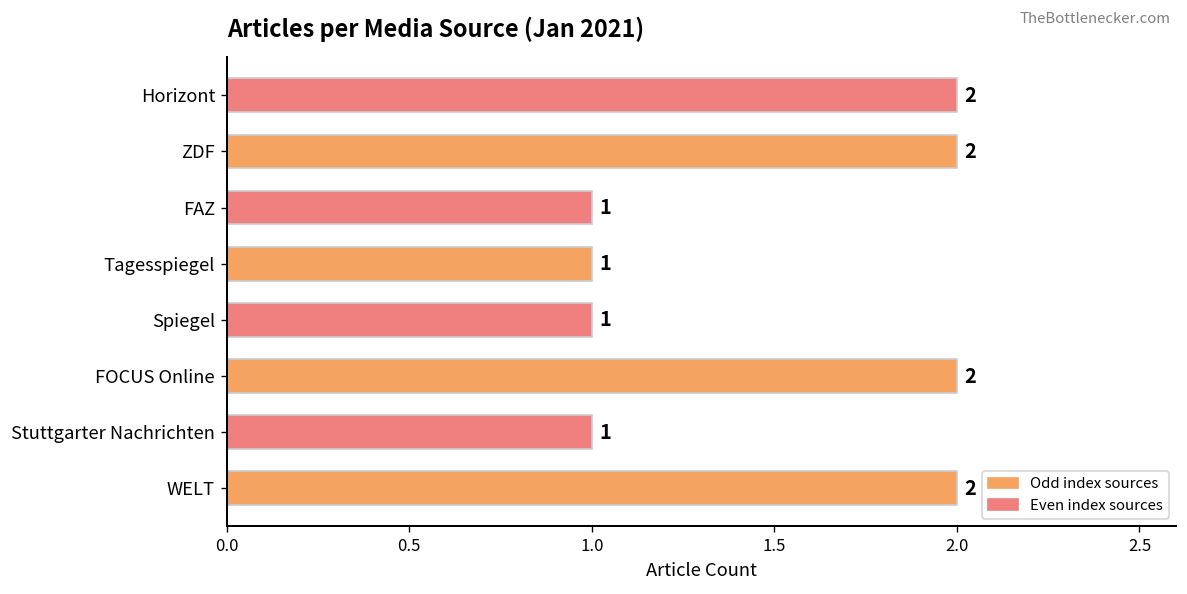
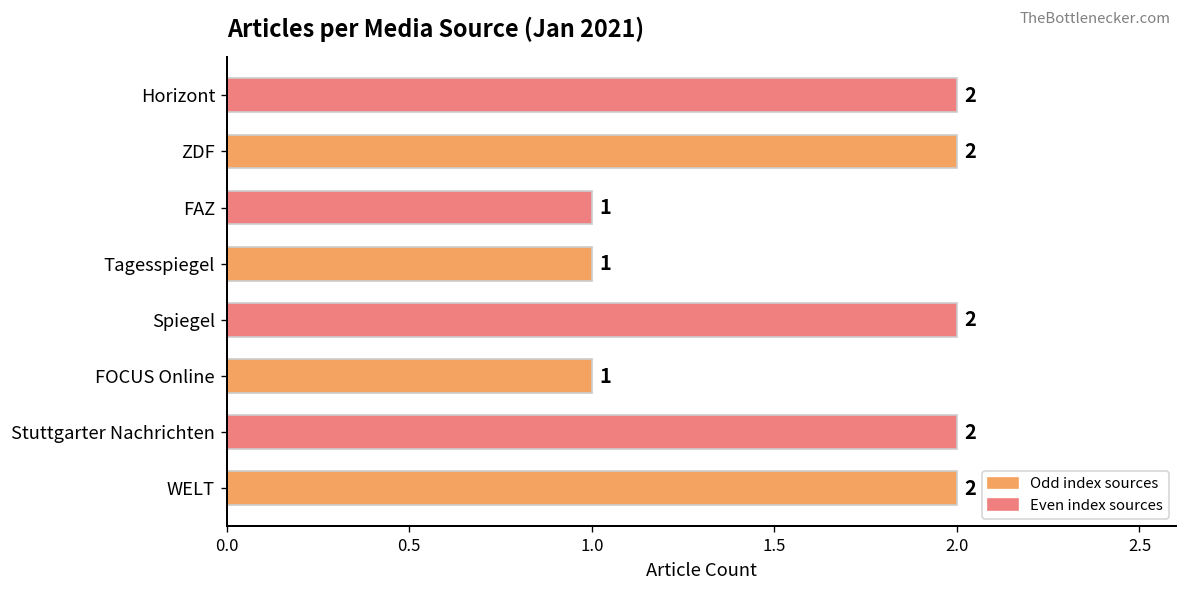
Spiegel: 1 -> 2
FOCUS Online: 2 -> 1
Stuttgarter Nachrichten: 1 -> 2
